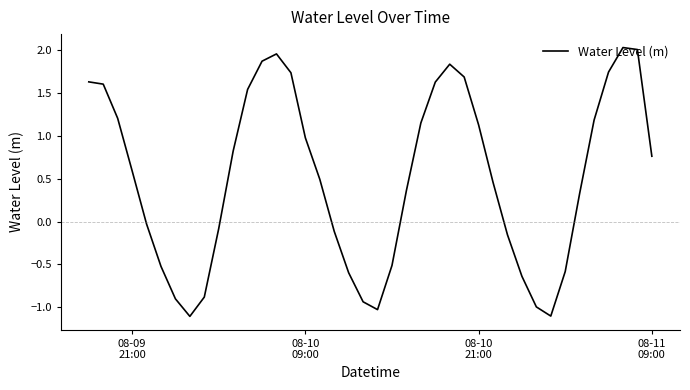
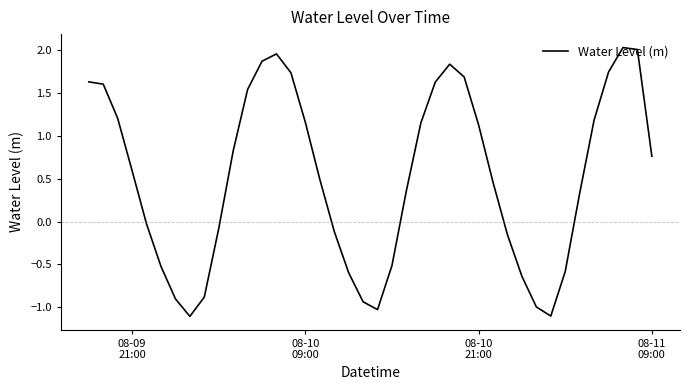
08-10 09:00: 1.0 -> 1.2
